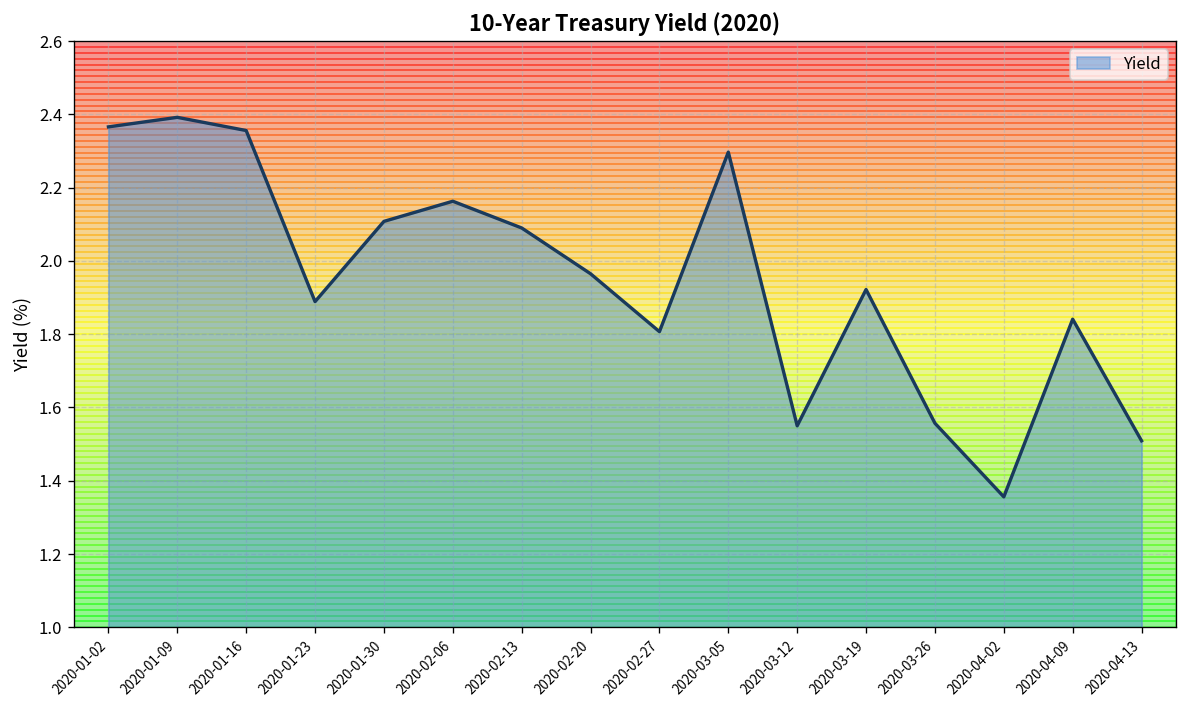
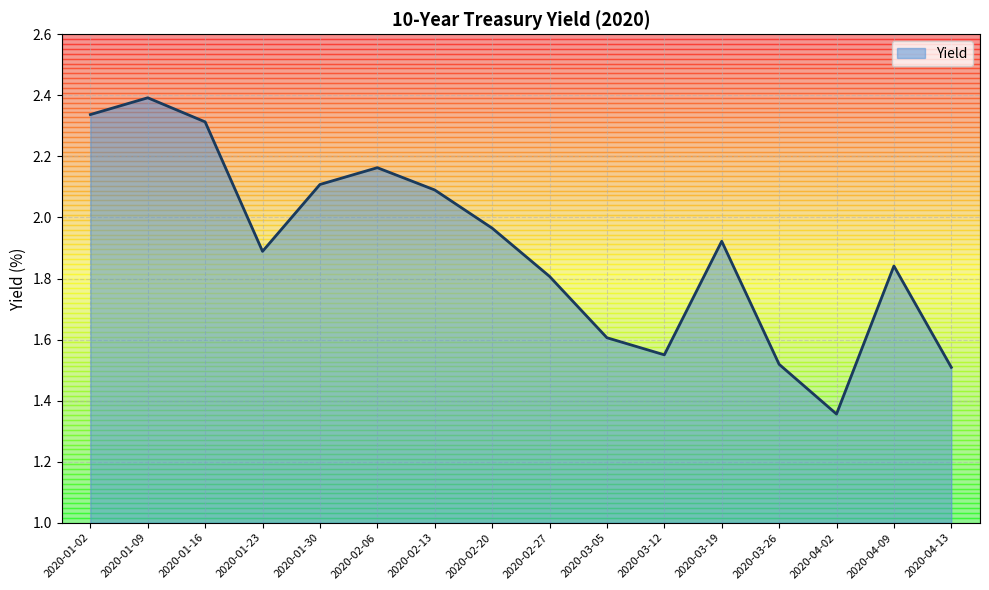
2020-01-02: 2.37 -> 2.34
2020-01-16: 2.36 -> 2.31
2020-03-05: 2.30 -> 1.61
2020-03-26: 1.56 -> 1.52
